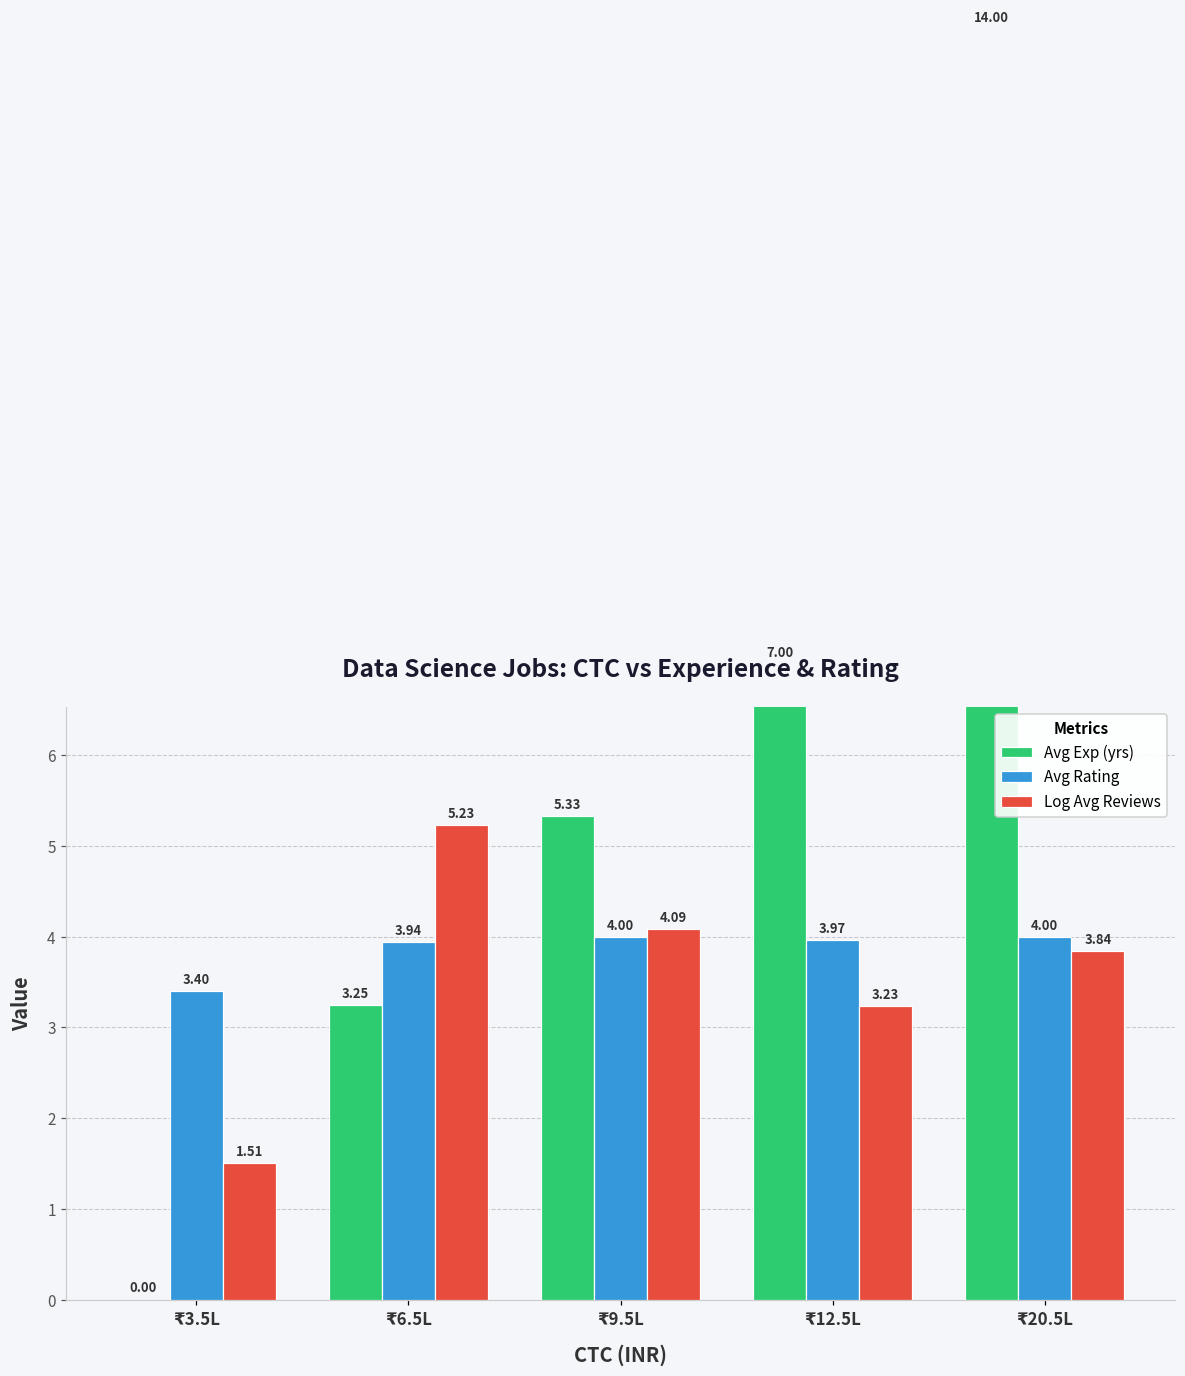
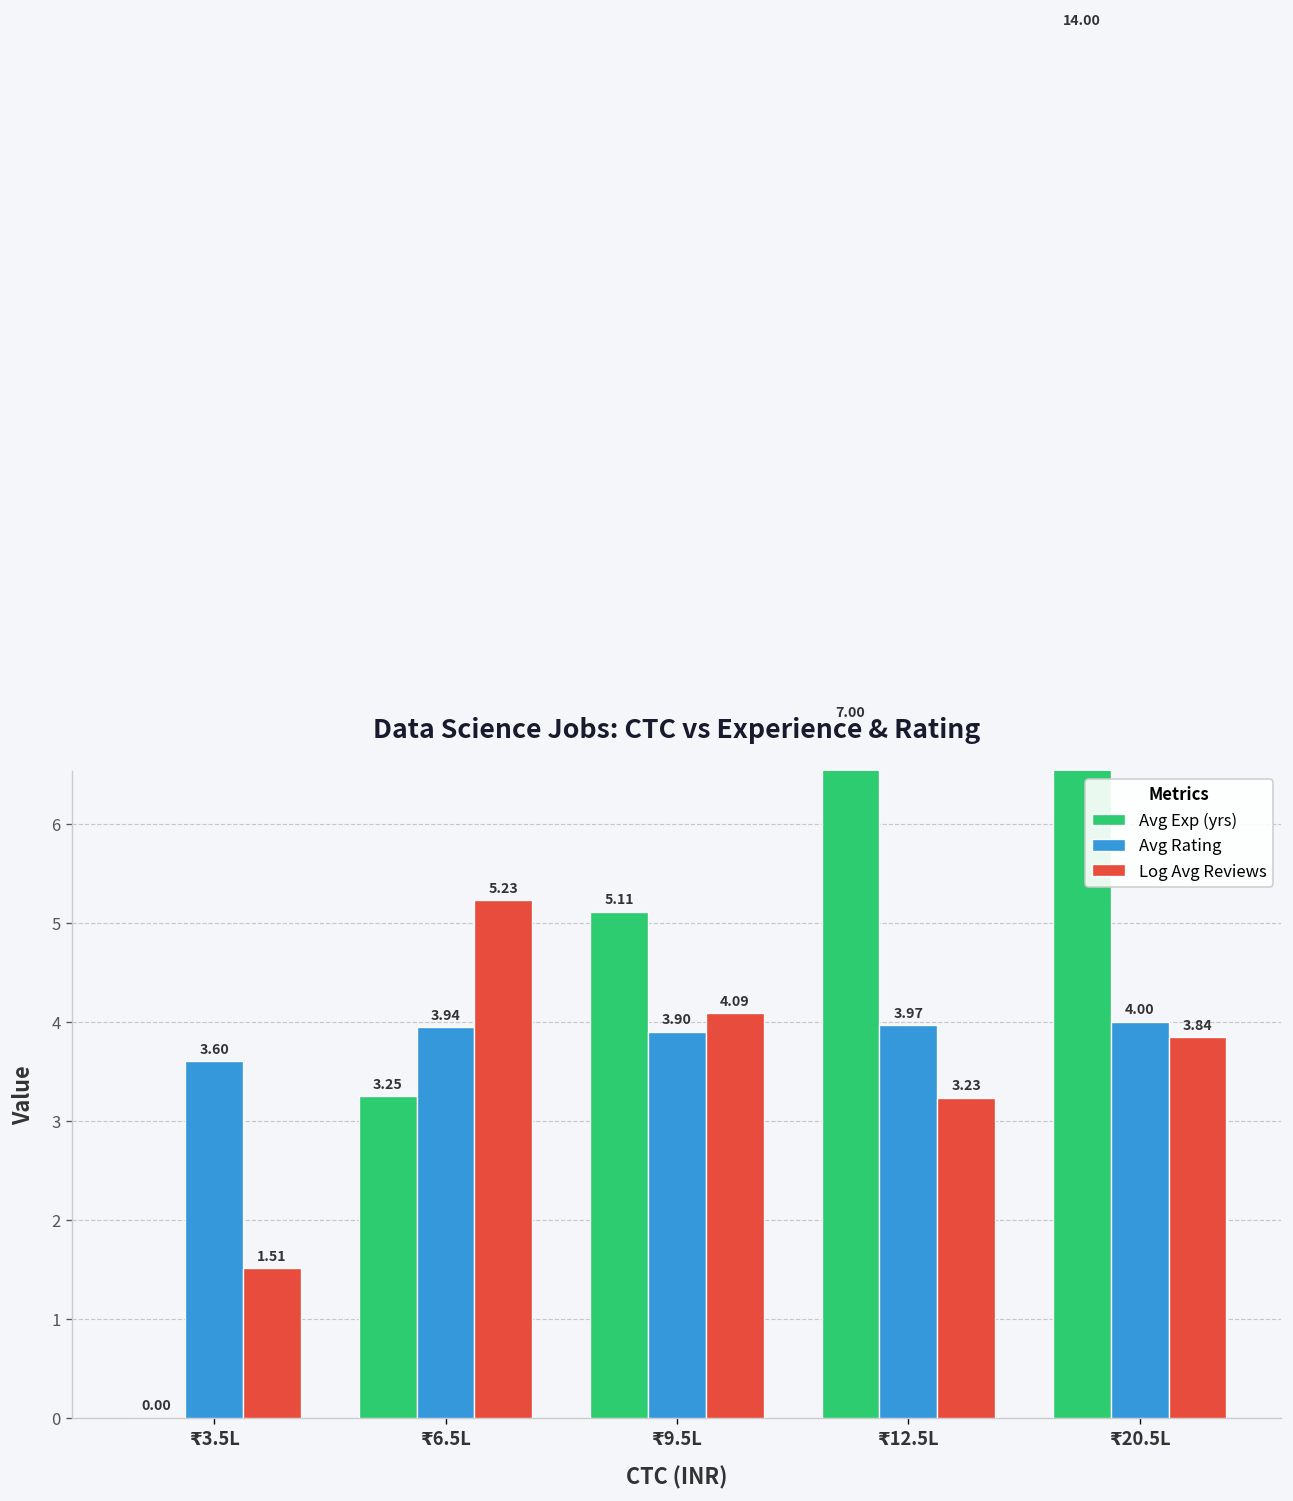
Avg Rating, ₹3.5L: 3.40 -> 3.60
Avg Exp (yrs), ₹9.5L: 5.33 -> 5.11
Avg Rating, ₹9.5L: 4.00 -> 3.90
